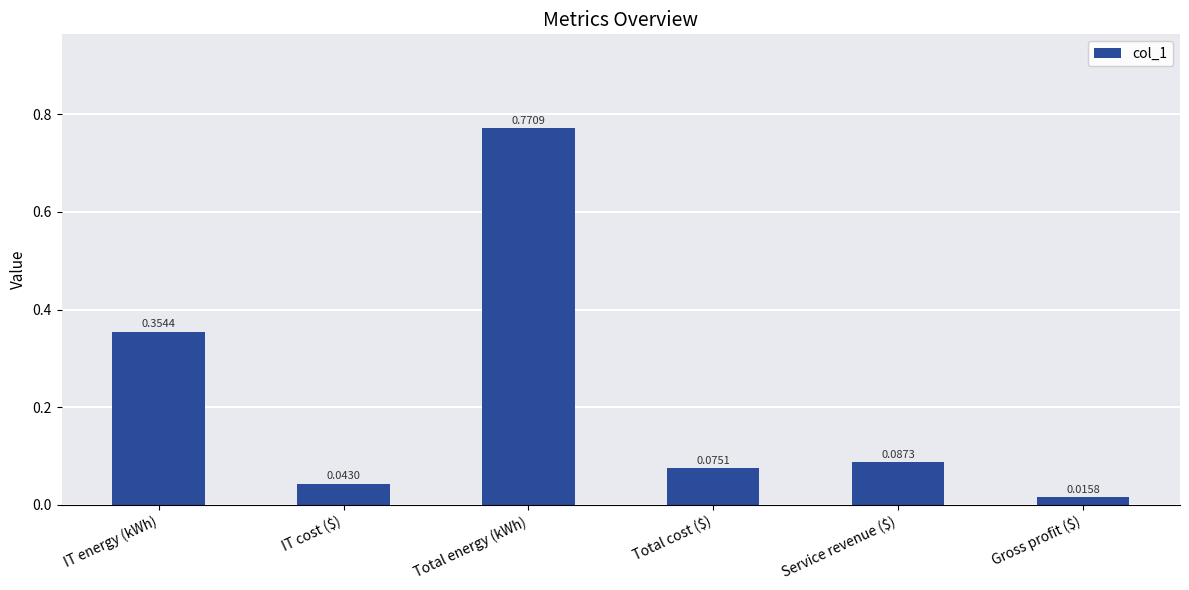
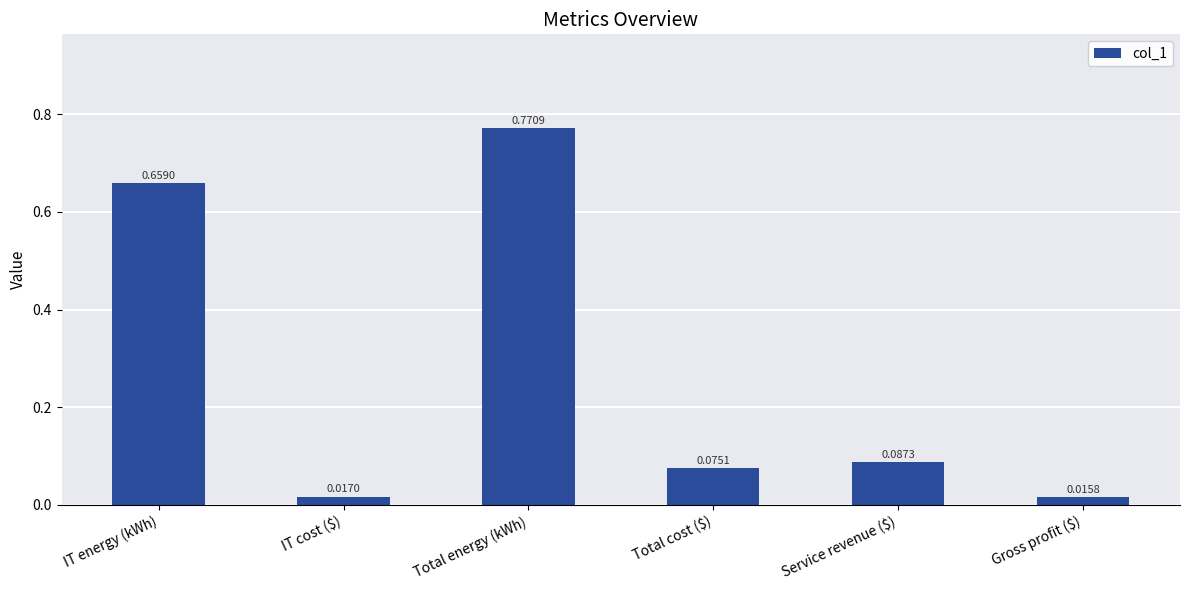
IT energy (kWh): 0.3544 -> 0.6590
IT cost ($): 0.0430 -> 0.0170
